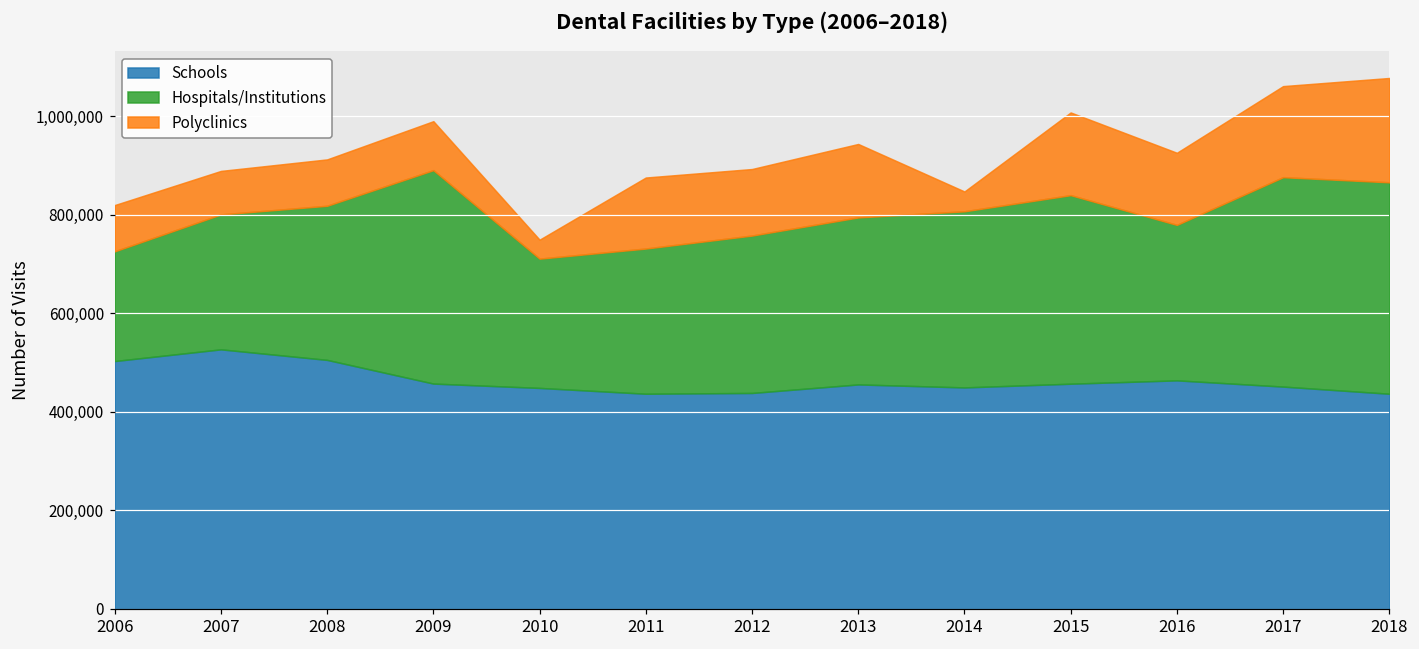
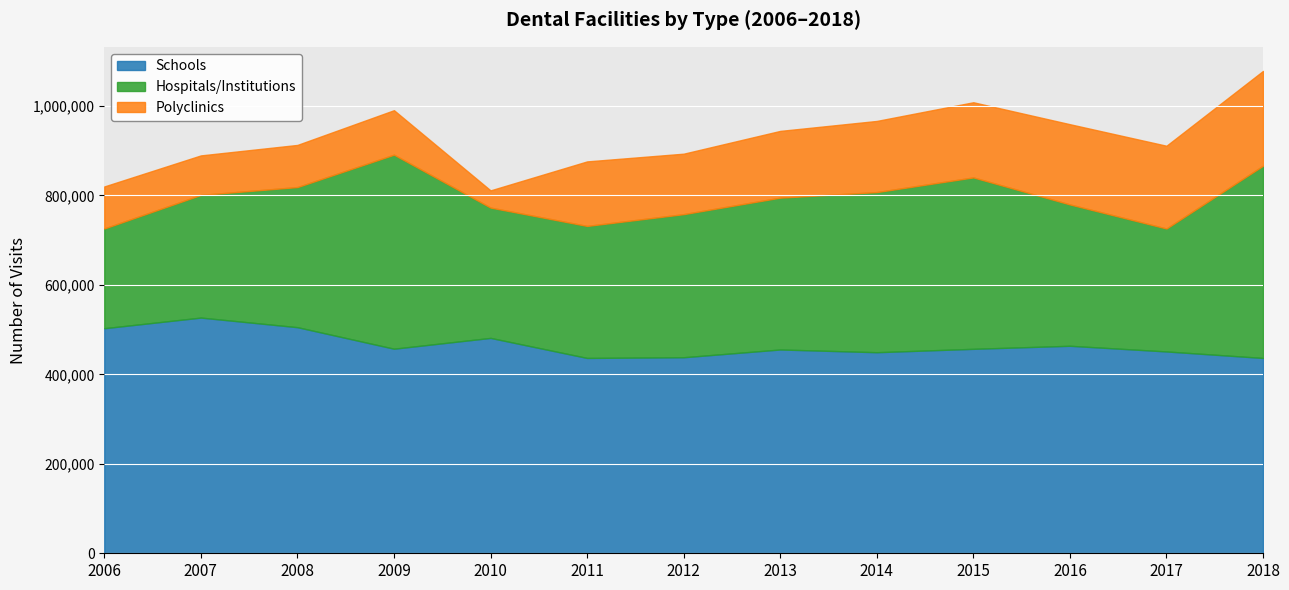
Schools, 2010: 450,000 -> 480,000
Hospitals/Institutions, 2010: 260,000 -> 290,000
Polyclinics, 2014: 40,000 -> 160,000
Polyclinics, 2016: 150,000 -> 180,000
Hospitals/Institutions, 2017: 430,000 -> 270,000
